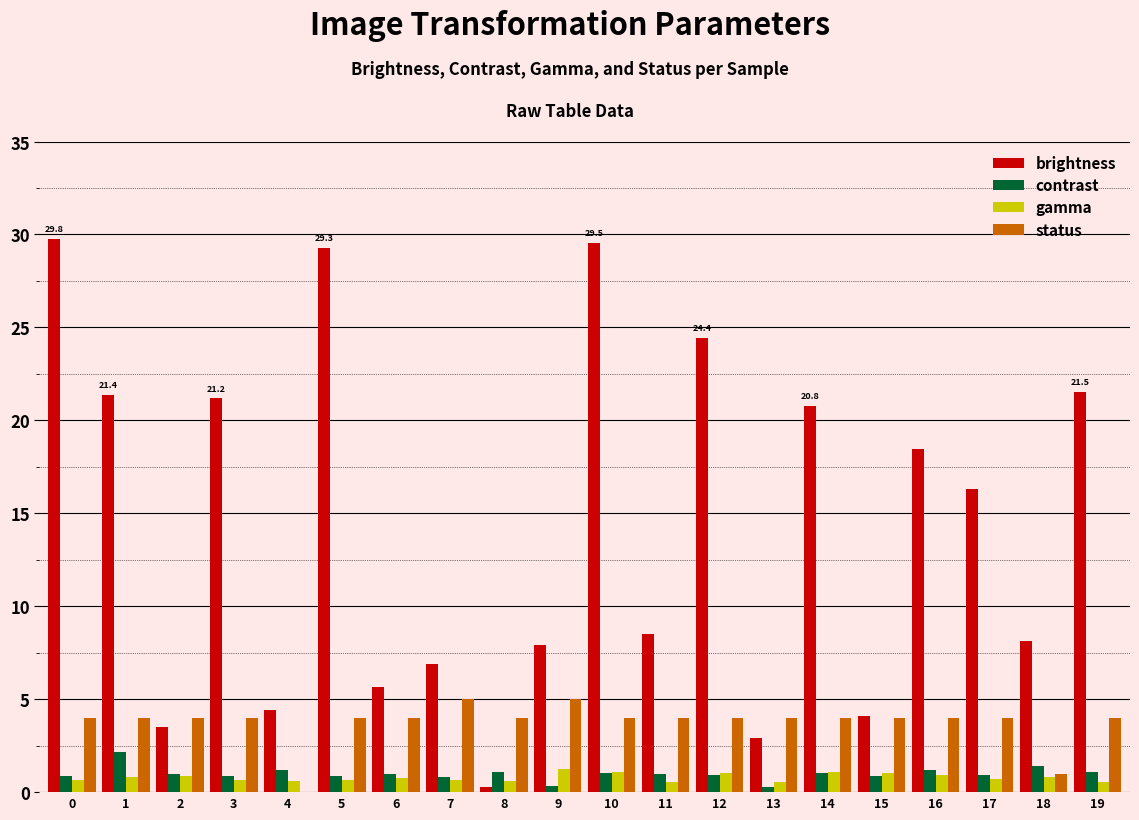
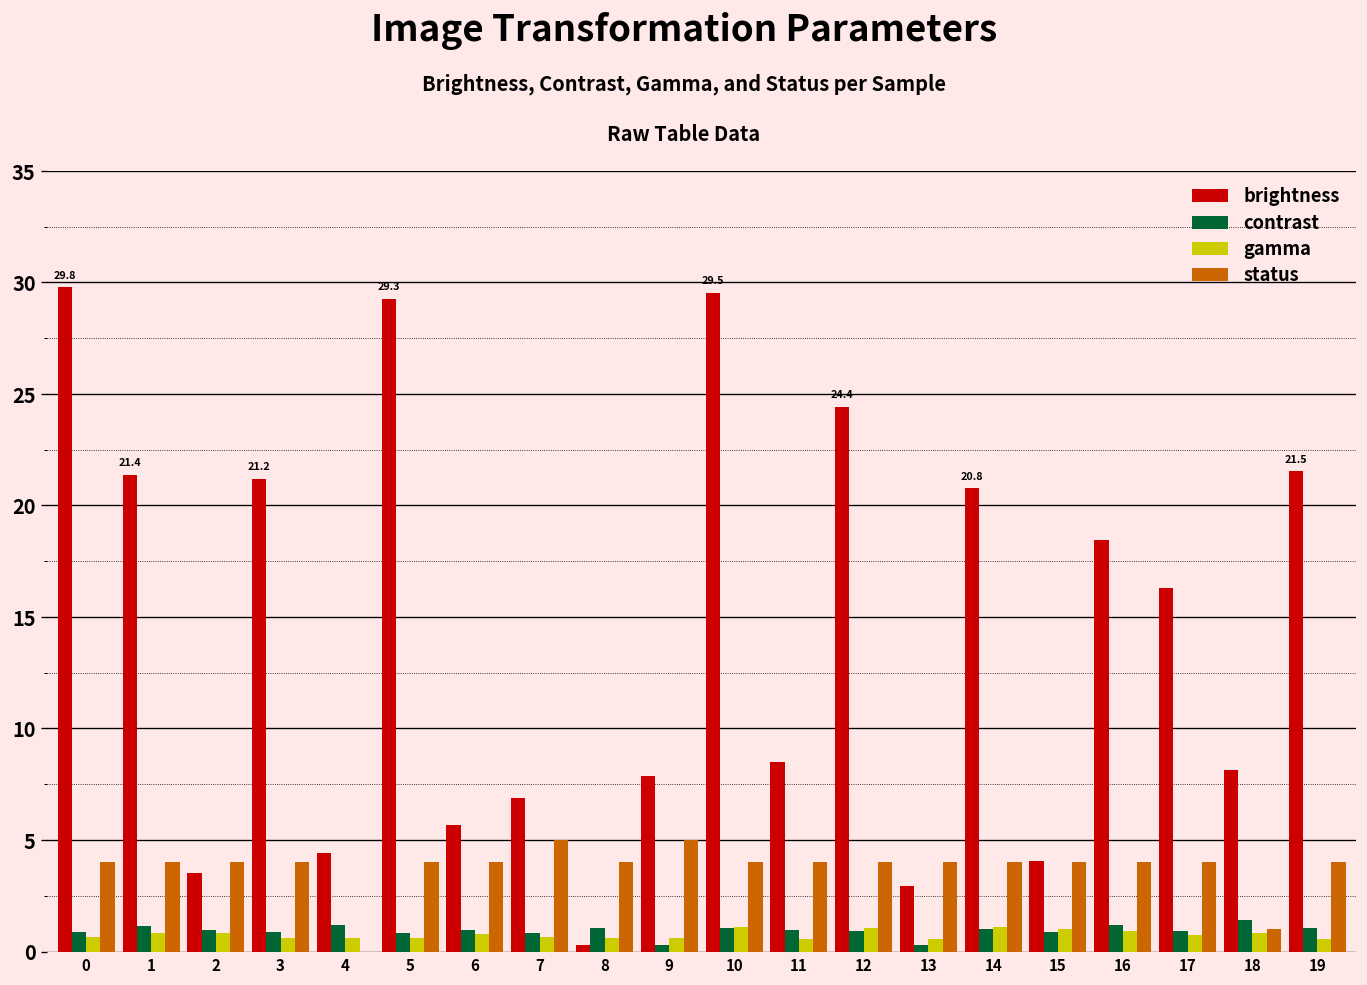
contrast, 1: 2.1 -> 1.1
gamma, 9: 1.3 -> 0.6
